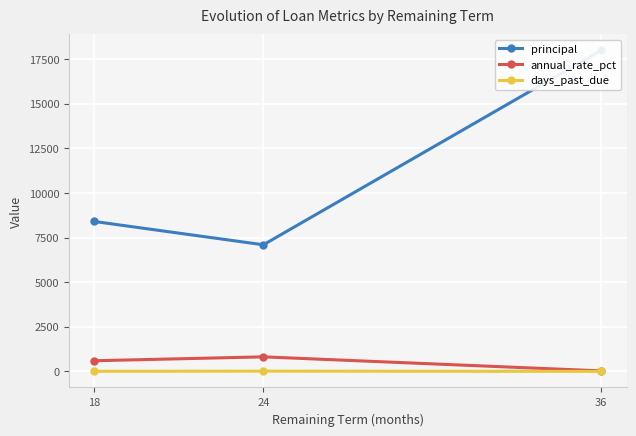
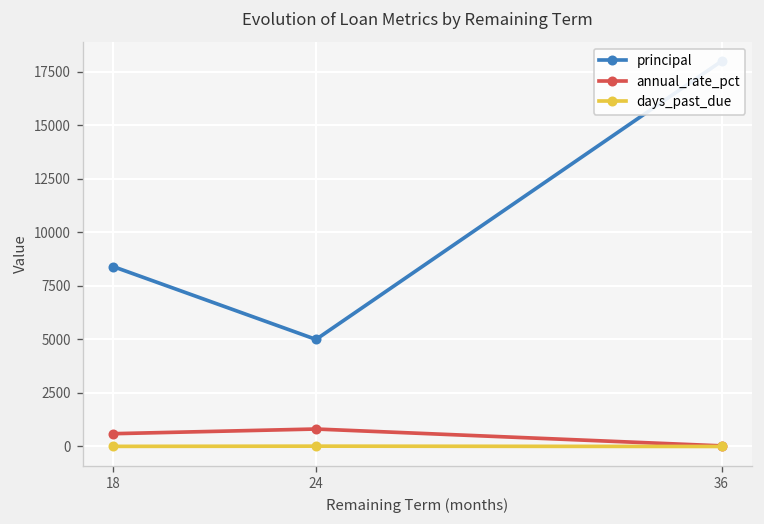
principal, 24: 7100 -> 5000
